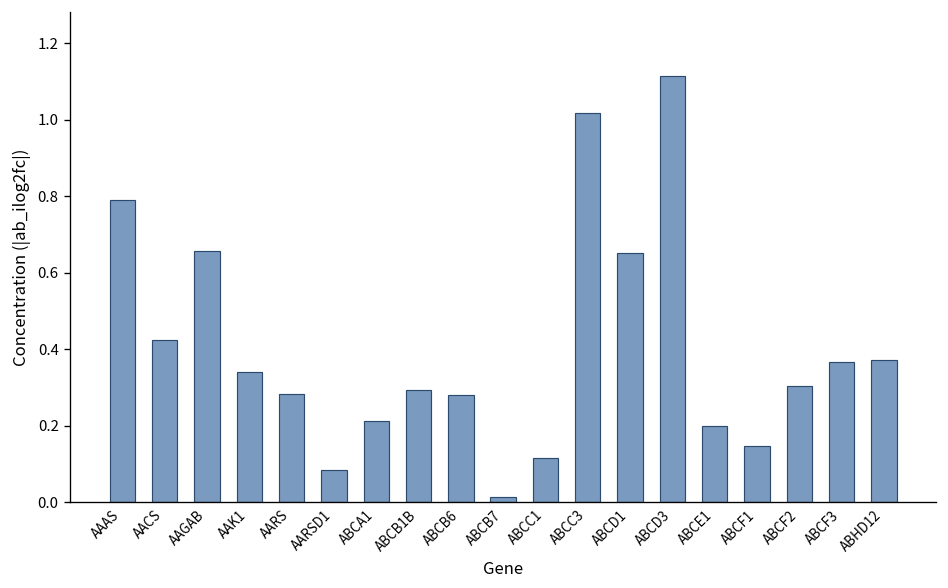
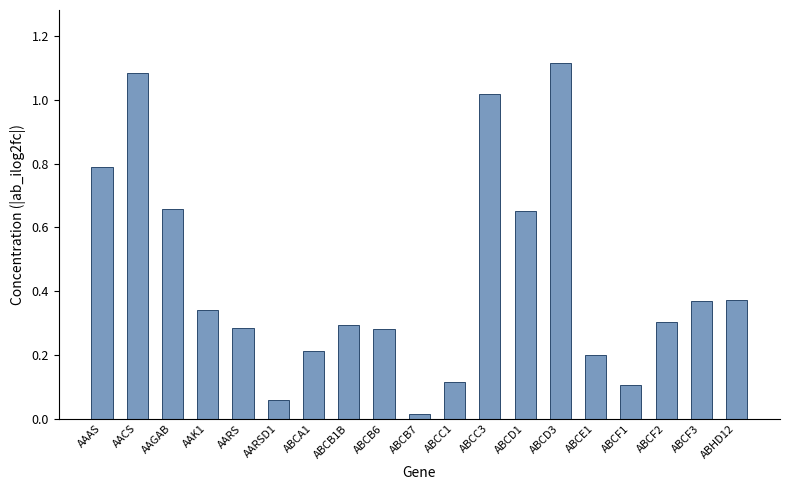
AACS: 0.42 -> 1.08
AARSD1: 0.08 -> 0.06
ABCF1: 0.15 -> 0.11
